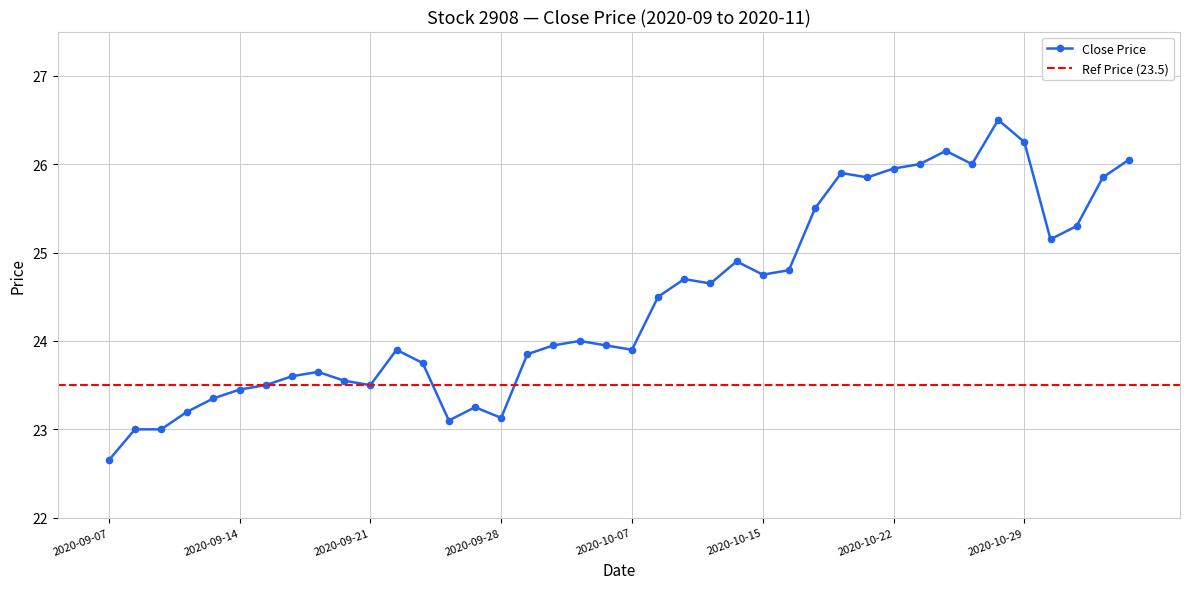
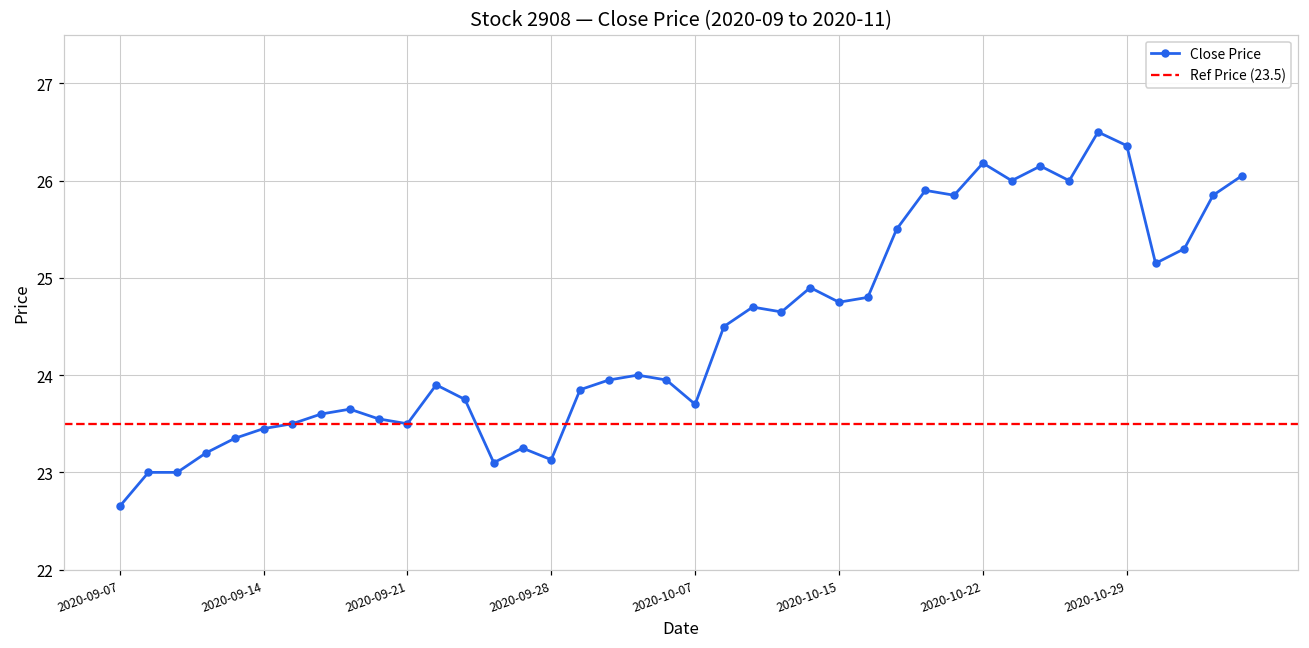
2020-10-07: 23.9 -> 23.7
2020-10-22: 26.0 -> 26.2
2020-10-29: 26.3 -> 26.4
